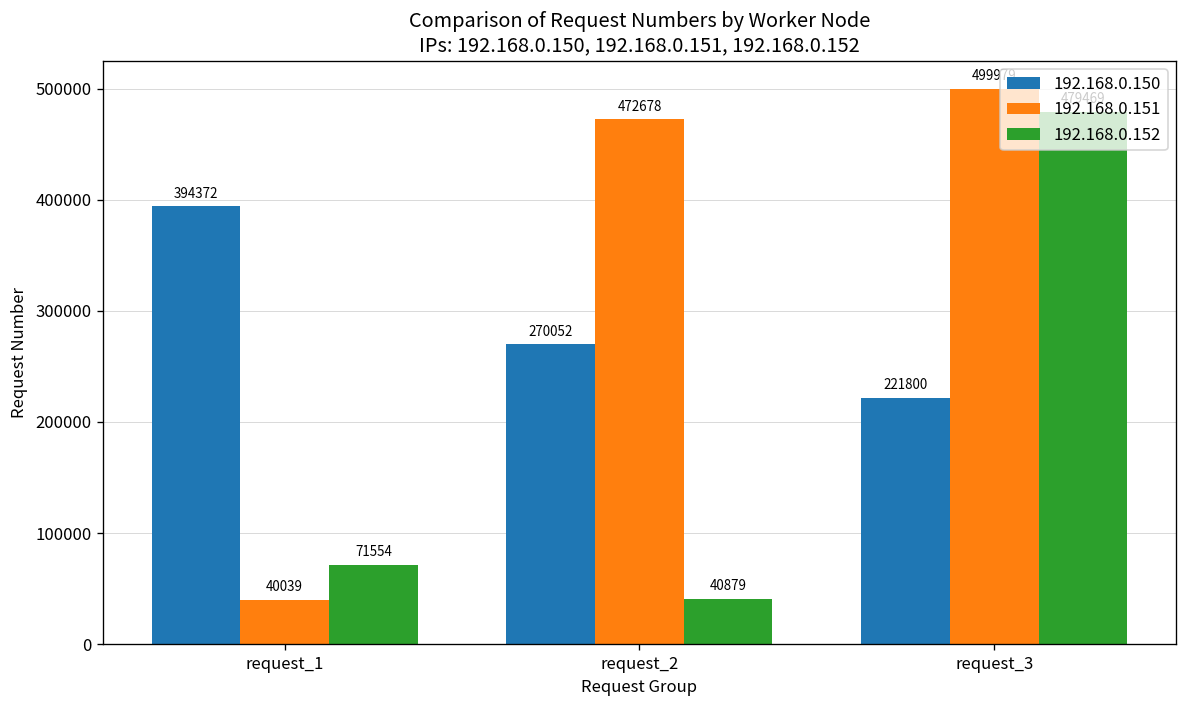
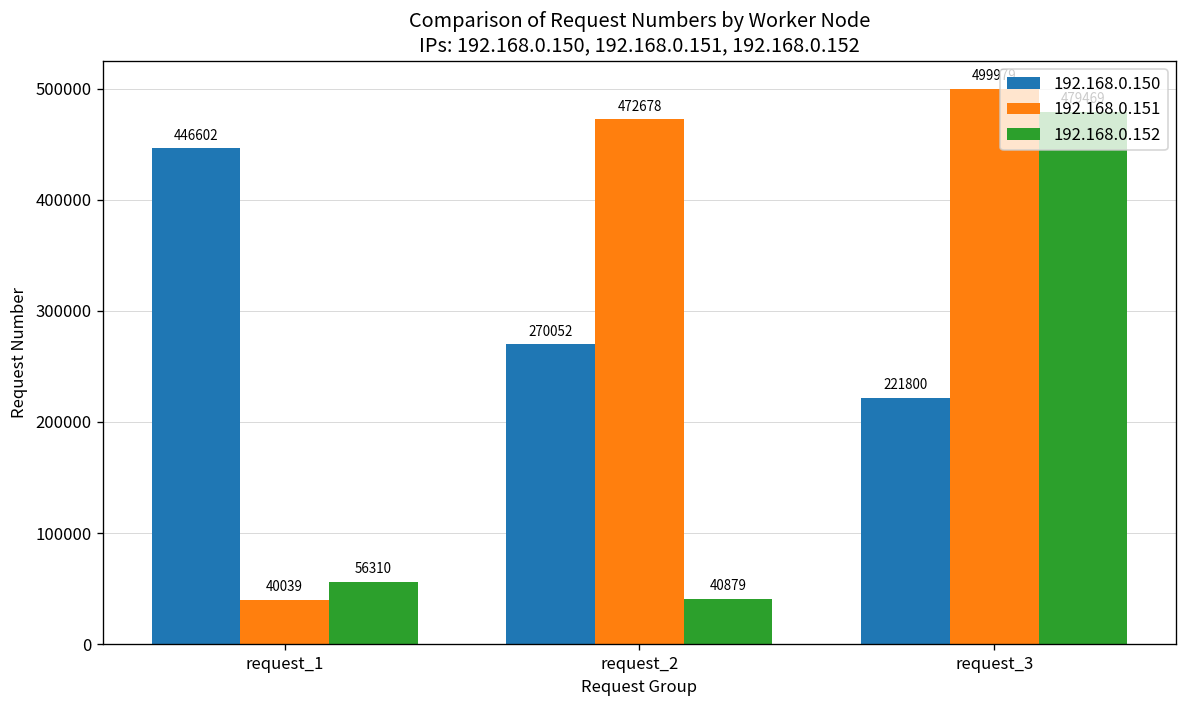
192.168.0.150, request_1: 394372 -> 446602
192.168.0.152, request_1: 71554 -> 56310
